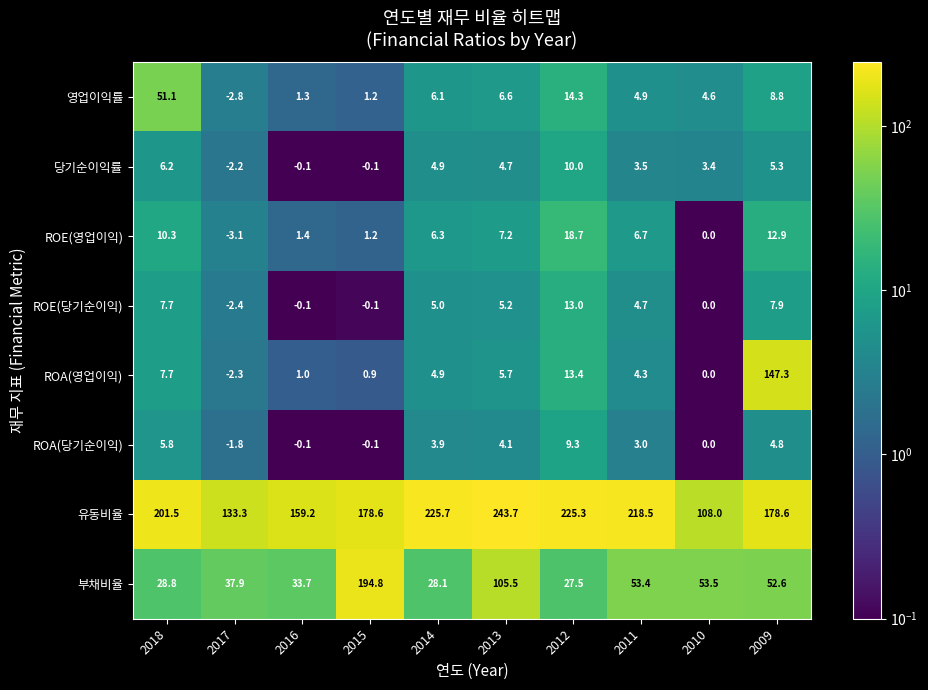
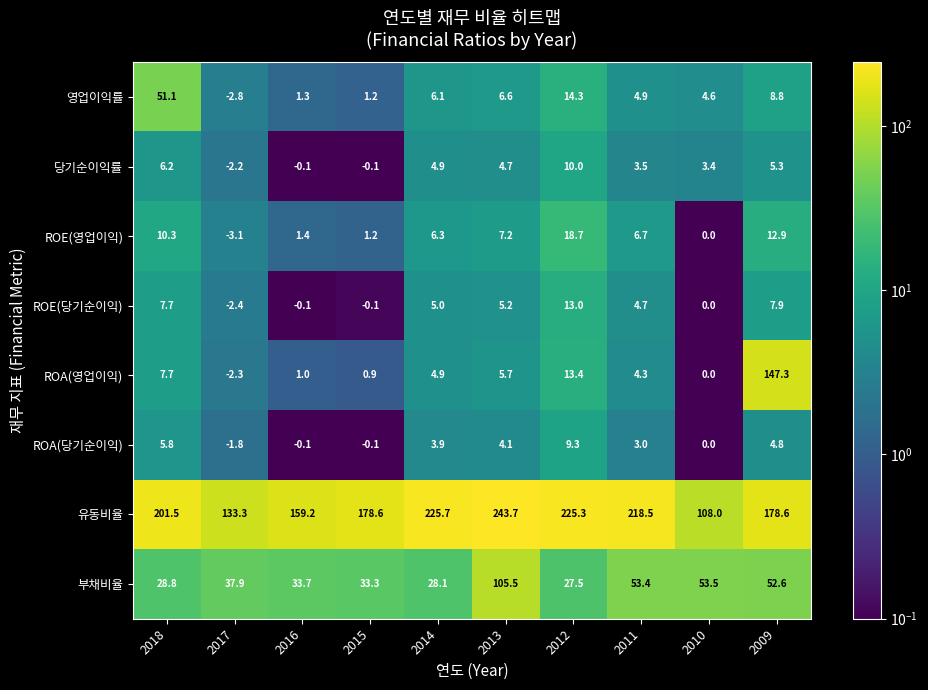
부채비율, 2015: 194.8 -> 33.3
